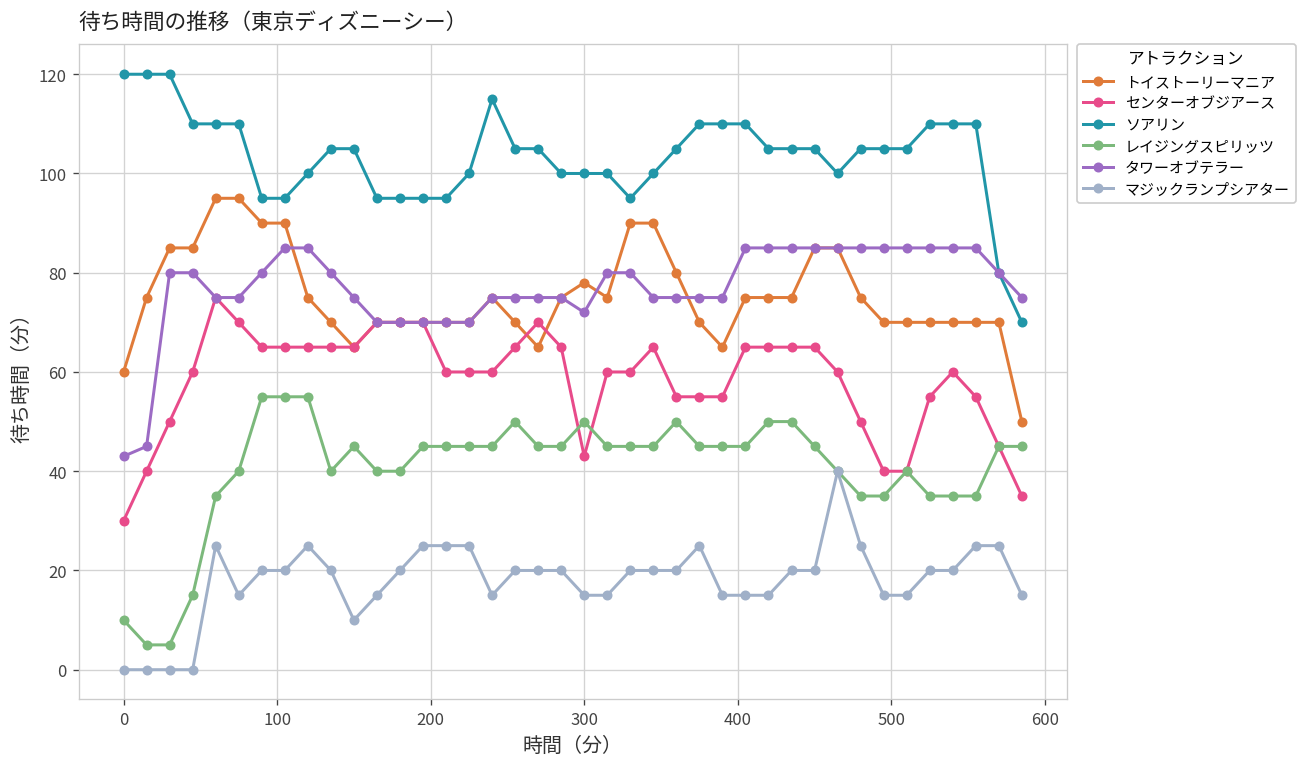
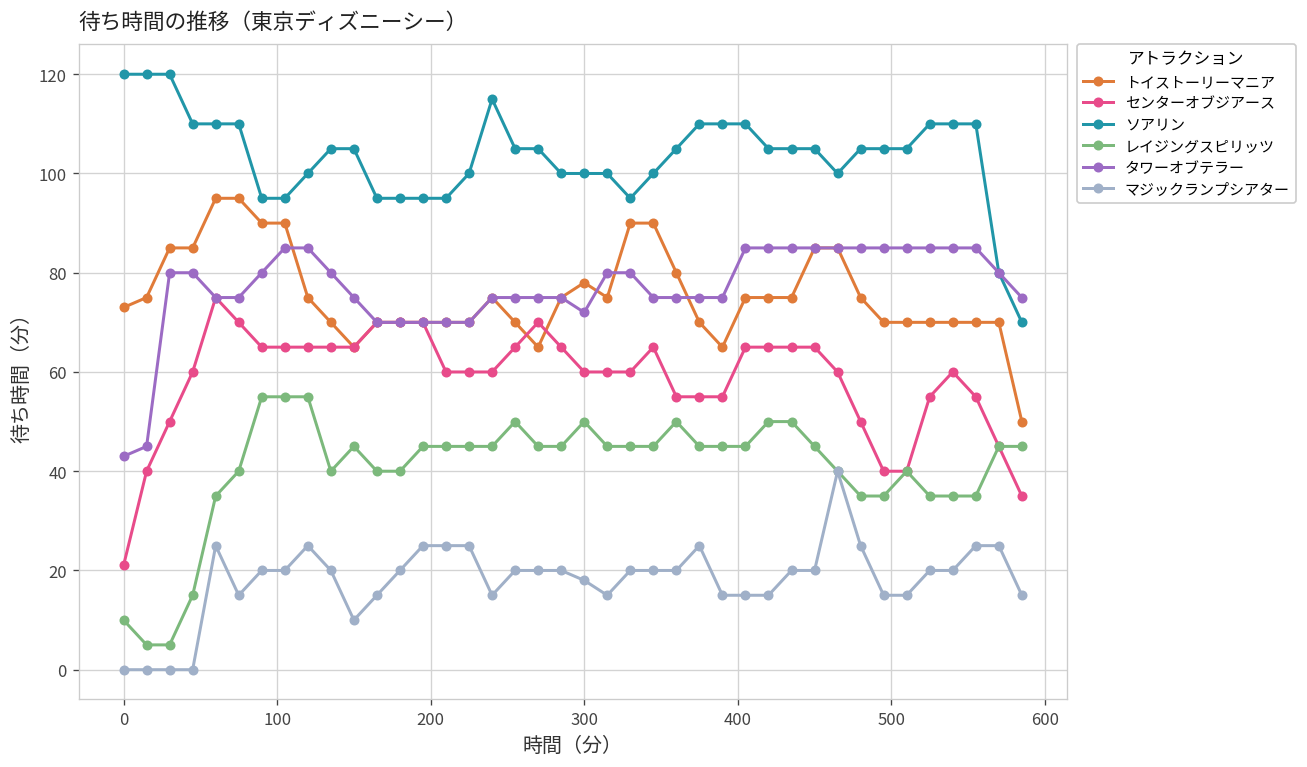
トイストーリーマニア, 0: 60 -> 73
センターオブジアース, 0: 30 -> 21
センターオブジアース, 300: 43 -> 60
マジックランプシアター, 300: 15 -> 18
